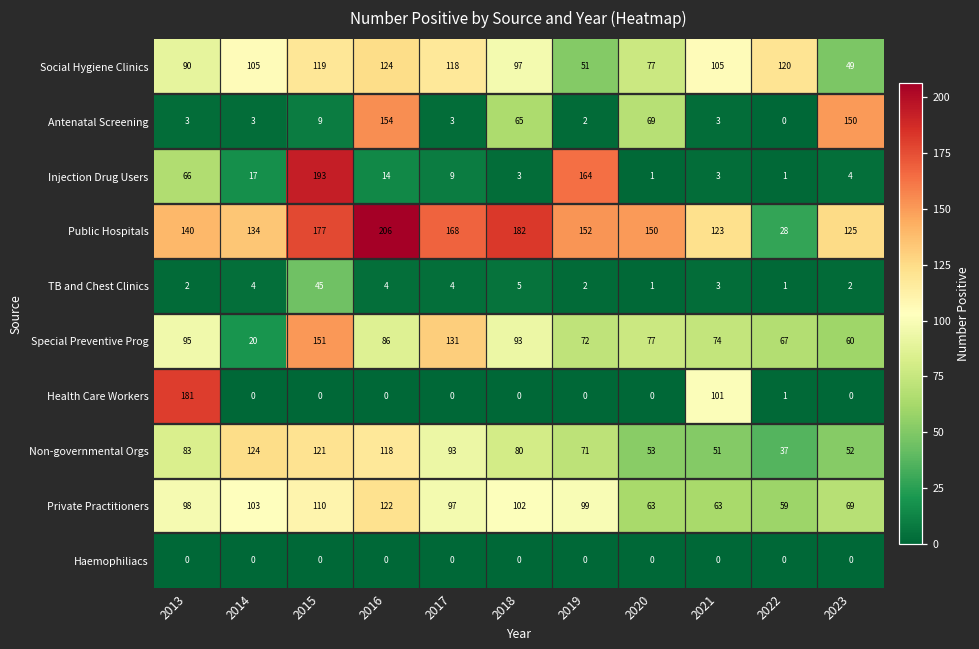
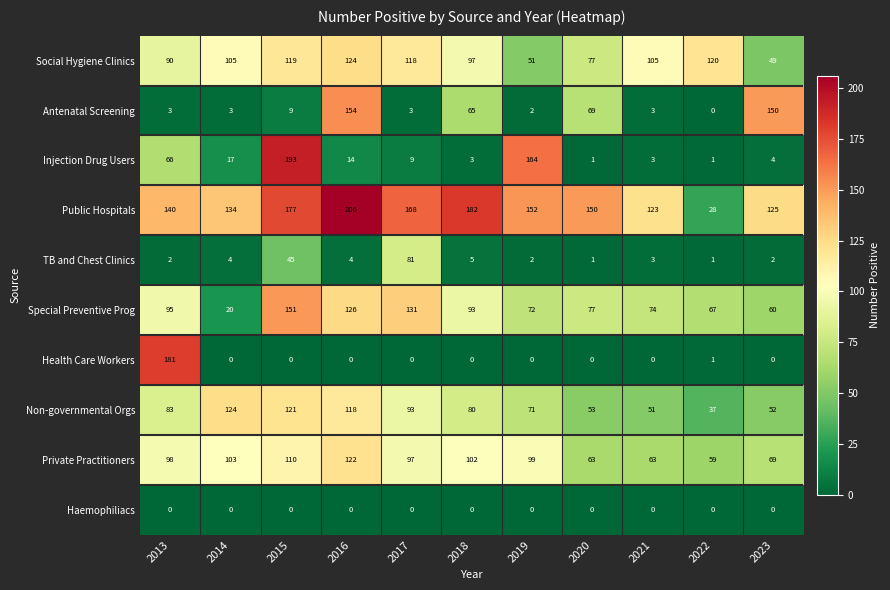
TB and Chest Clinics, 2017: 4 -> 81
Special Preventive Prog, 2016: 86 -> 126
Health Care Workers, 2021: 101 -> 0
